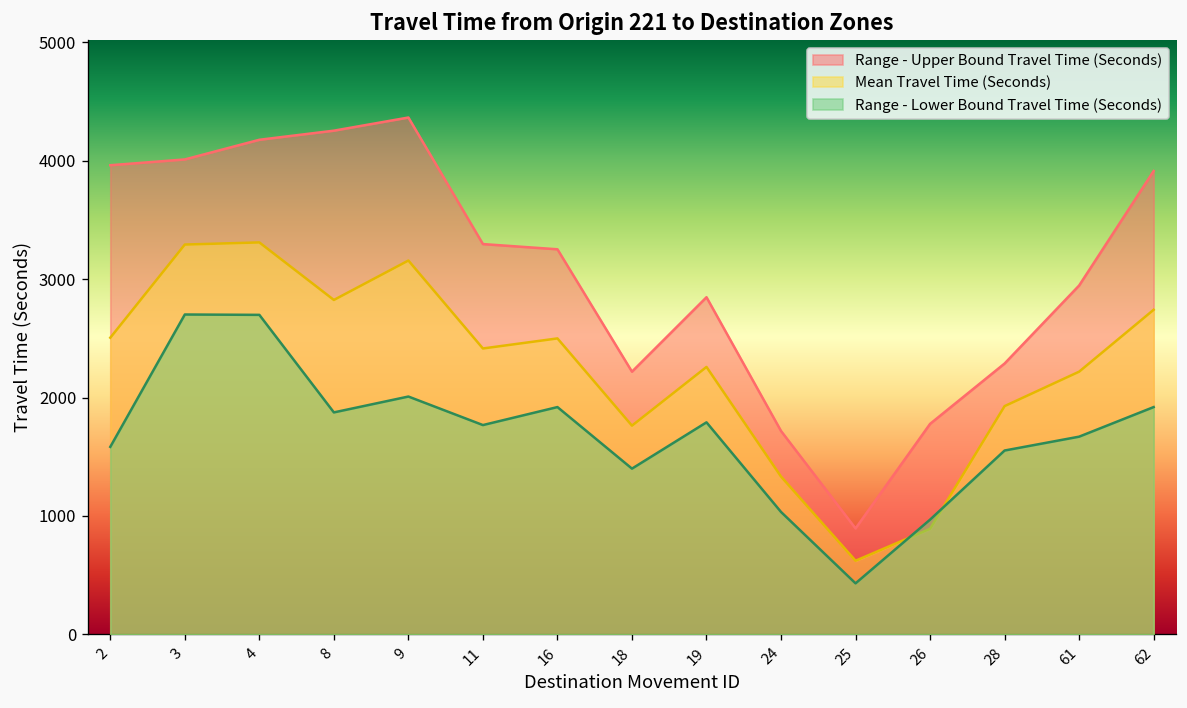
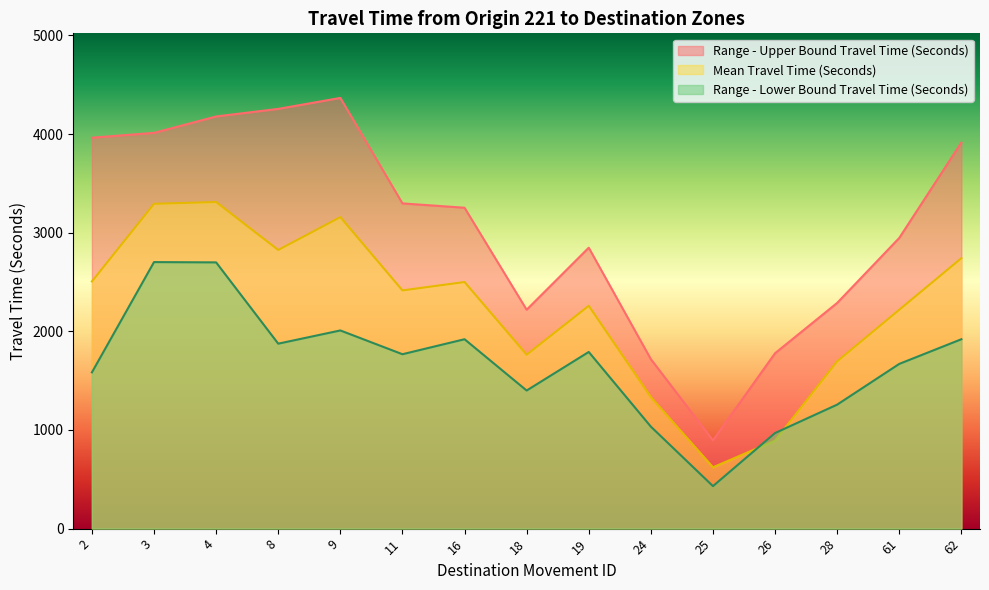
Mean Travel Time (Seconds), 28: 1900 -> 1700
Range - Lower Bound Travel Time (Seconds), 28: 1600 -> 1300
